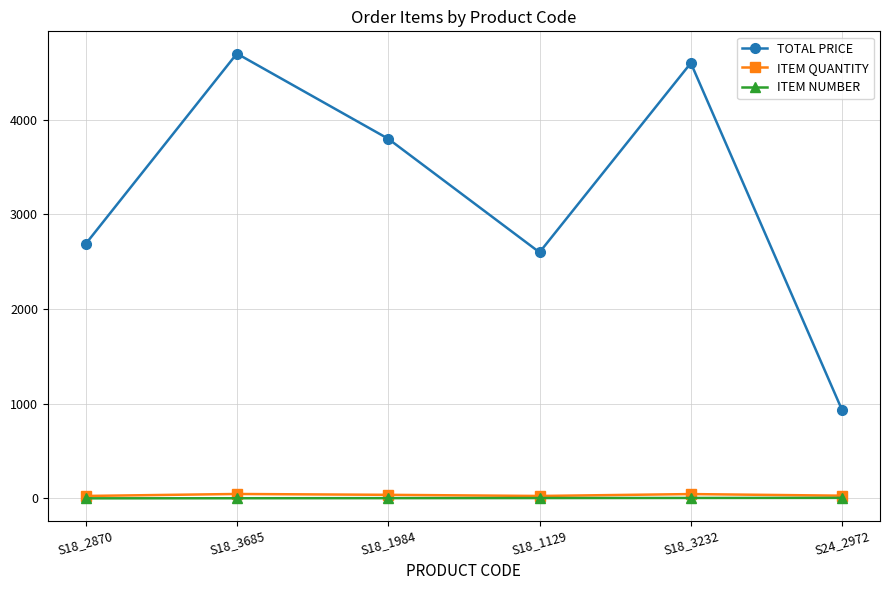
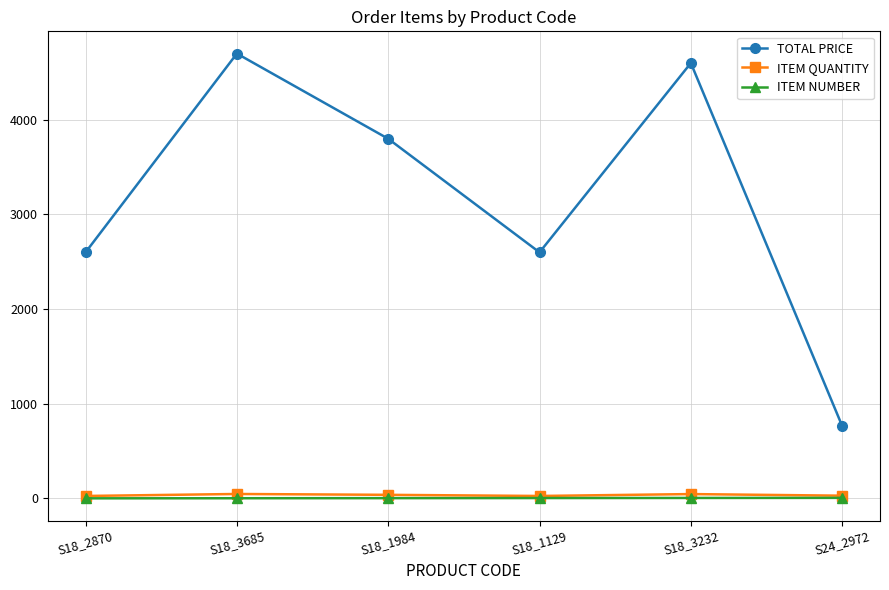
TOTAL PRICE, S18_2870: 2700 -> 2600
TOTAL PRICE, S24_2972: 900 -> 800
